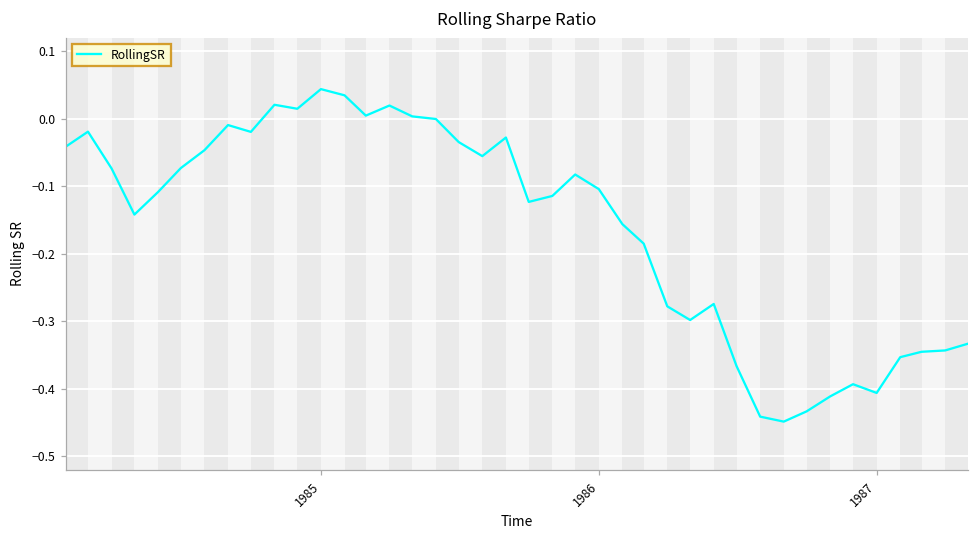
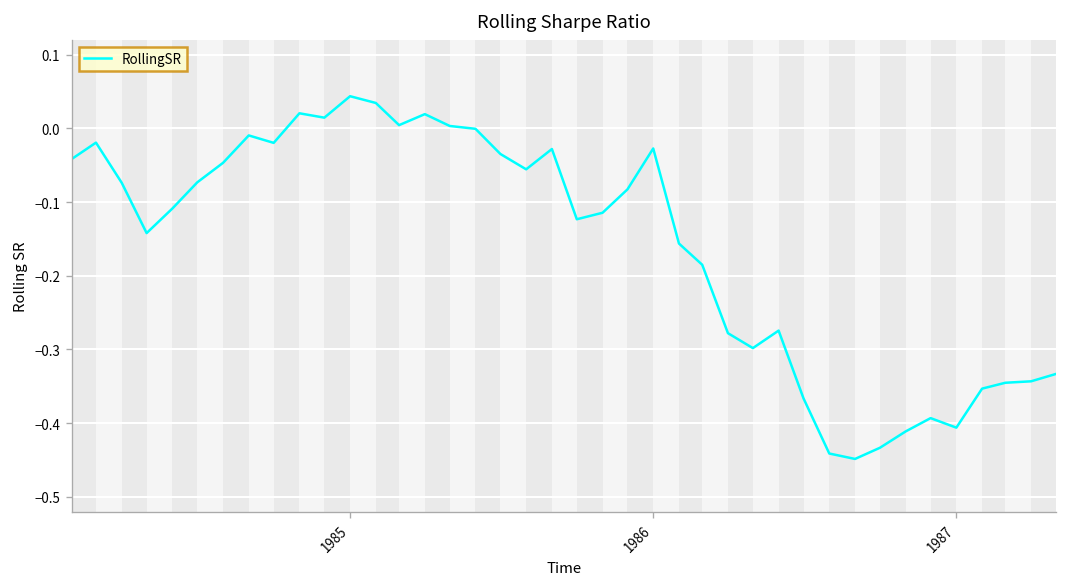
1986: -0.10 -> -0.03
